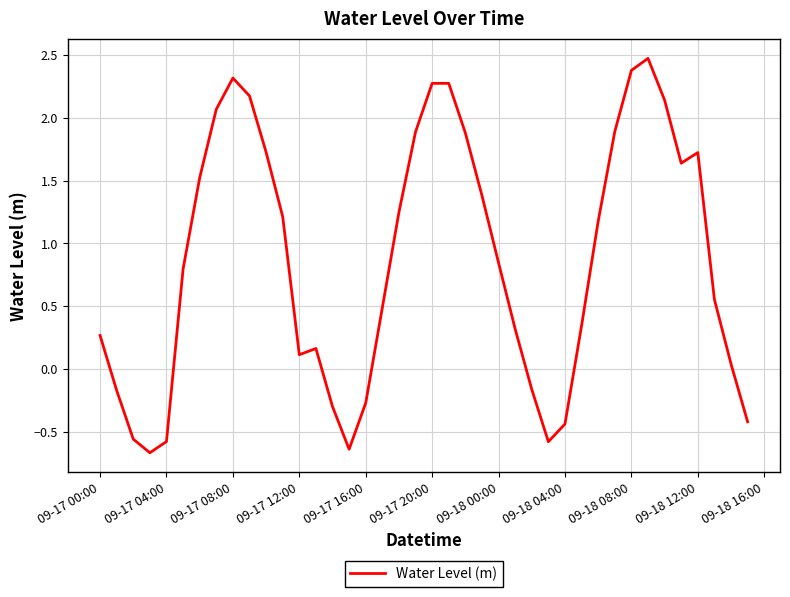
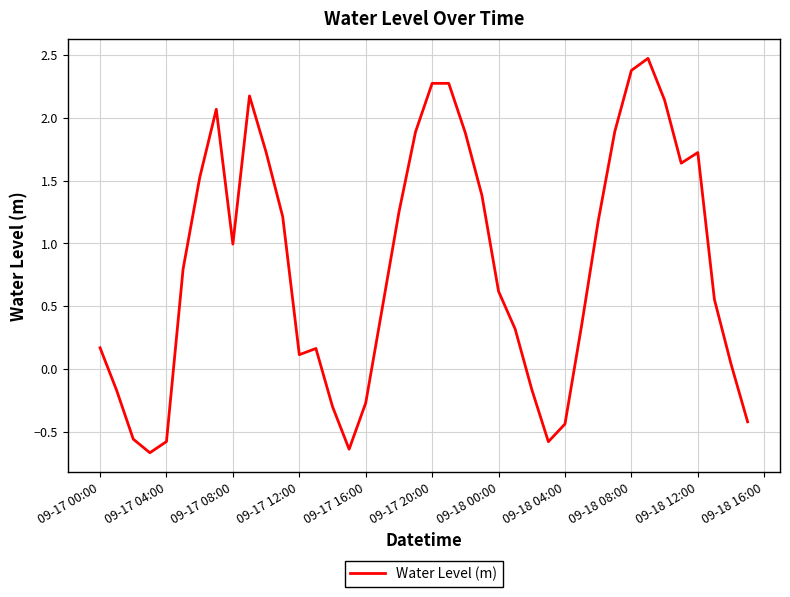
09-17 00:00: 0.27 -> 0.17
09-17 08:00: 2.32 -> 0.99
09-18 00:00: 0.84 -> 0.62
